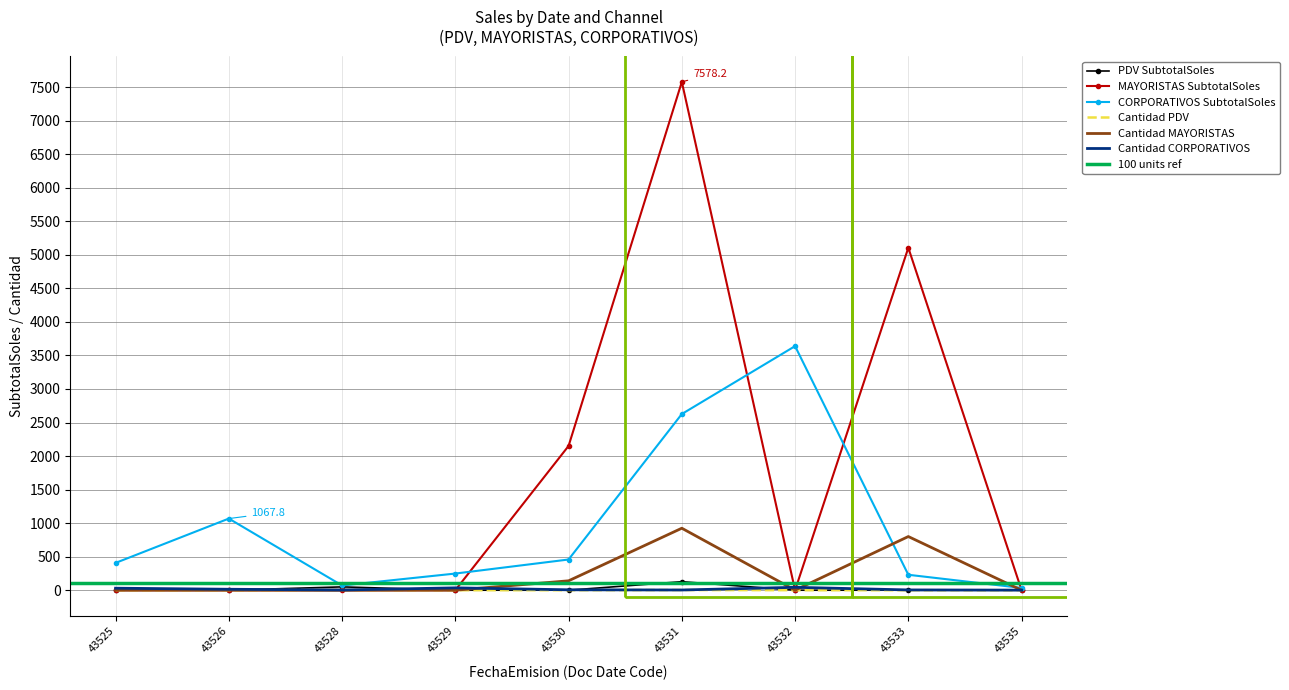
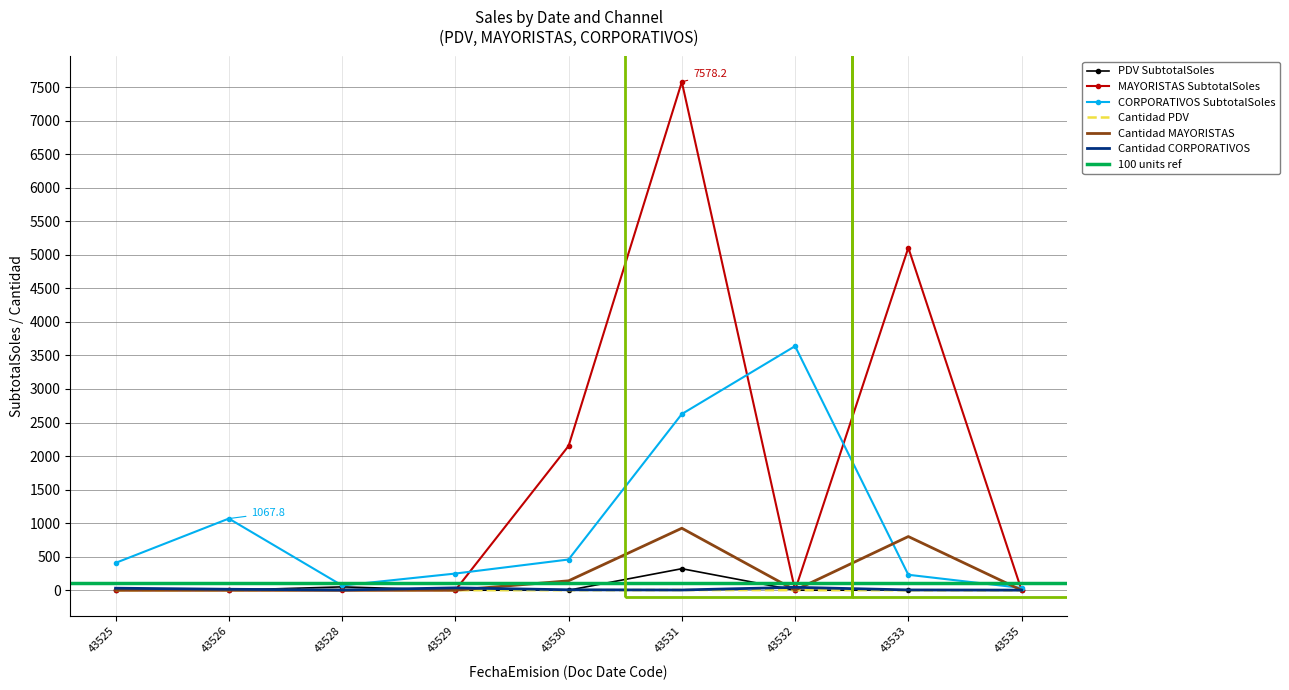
PDV SubtotalSoles, 43531: 100 -> 300
